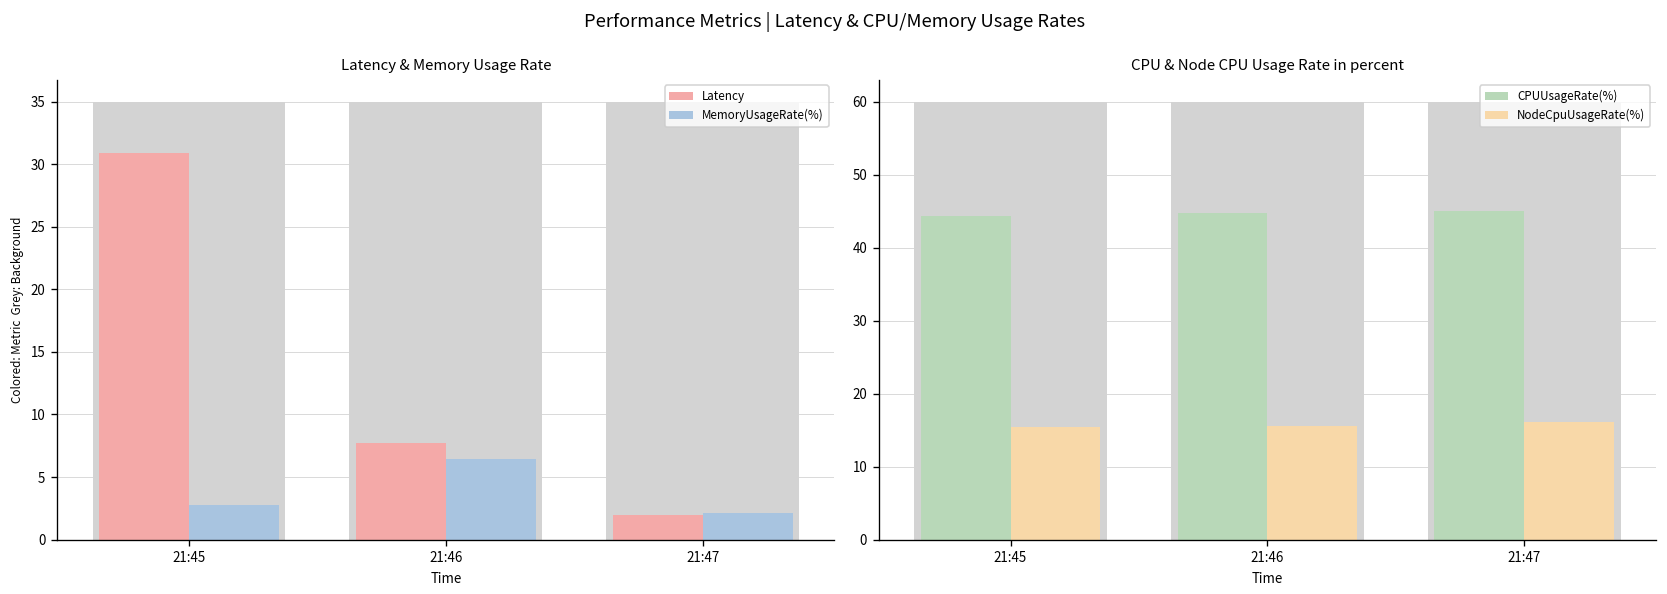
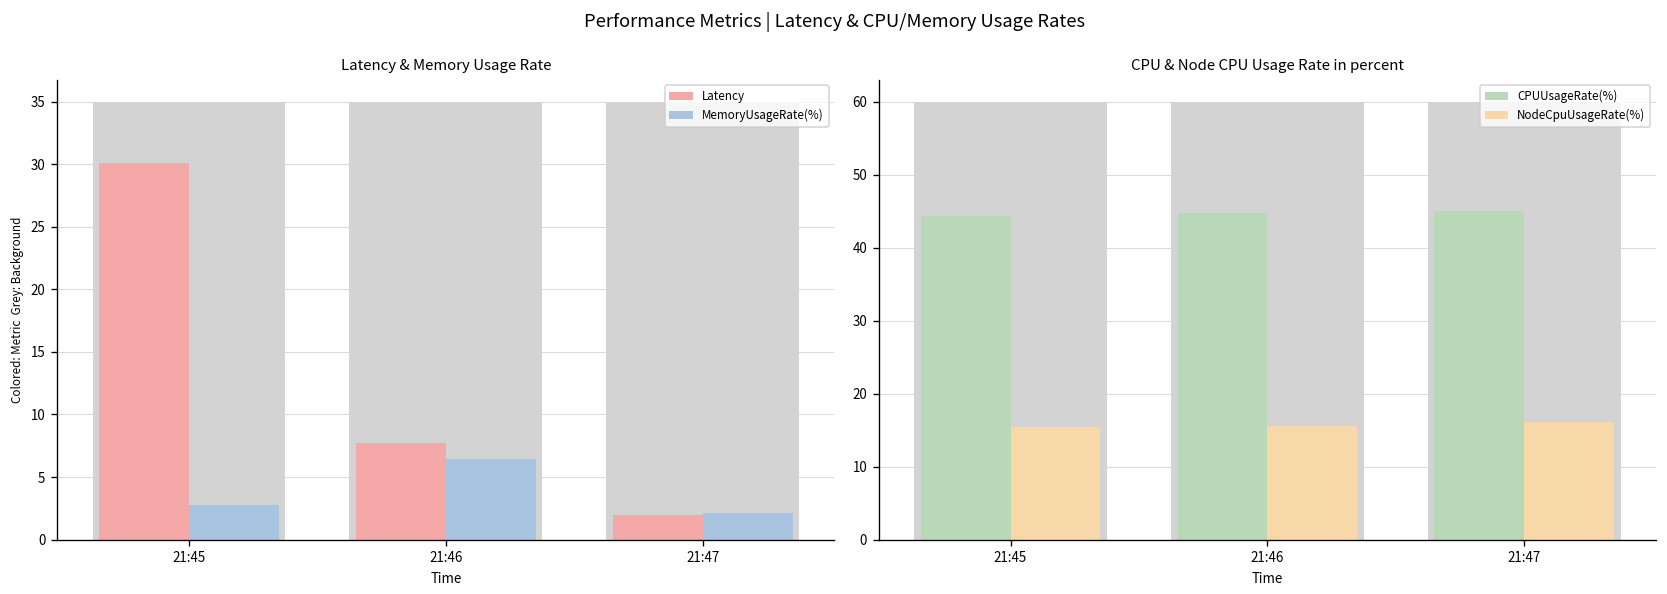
Latency & Memory Usage Rate, Latency, 21:45: 30.9 -> 30.1
